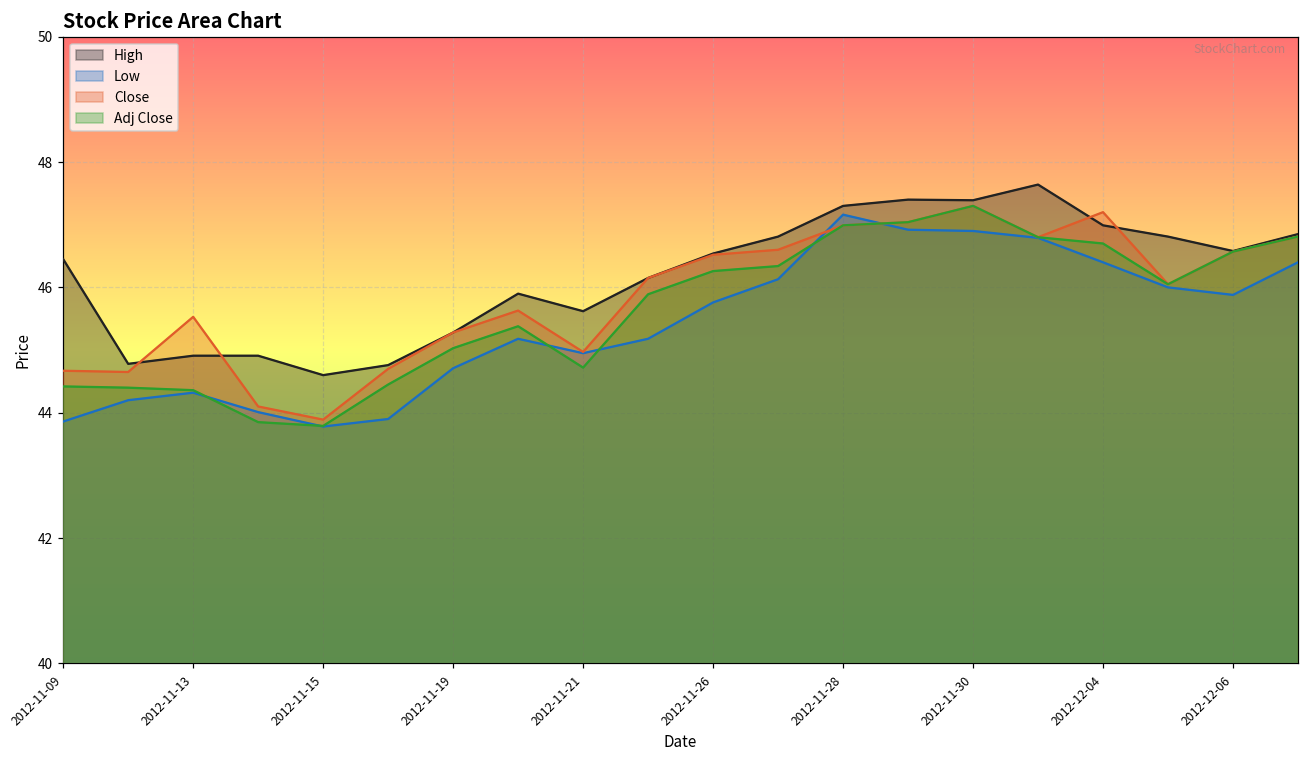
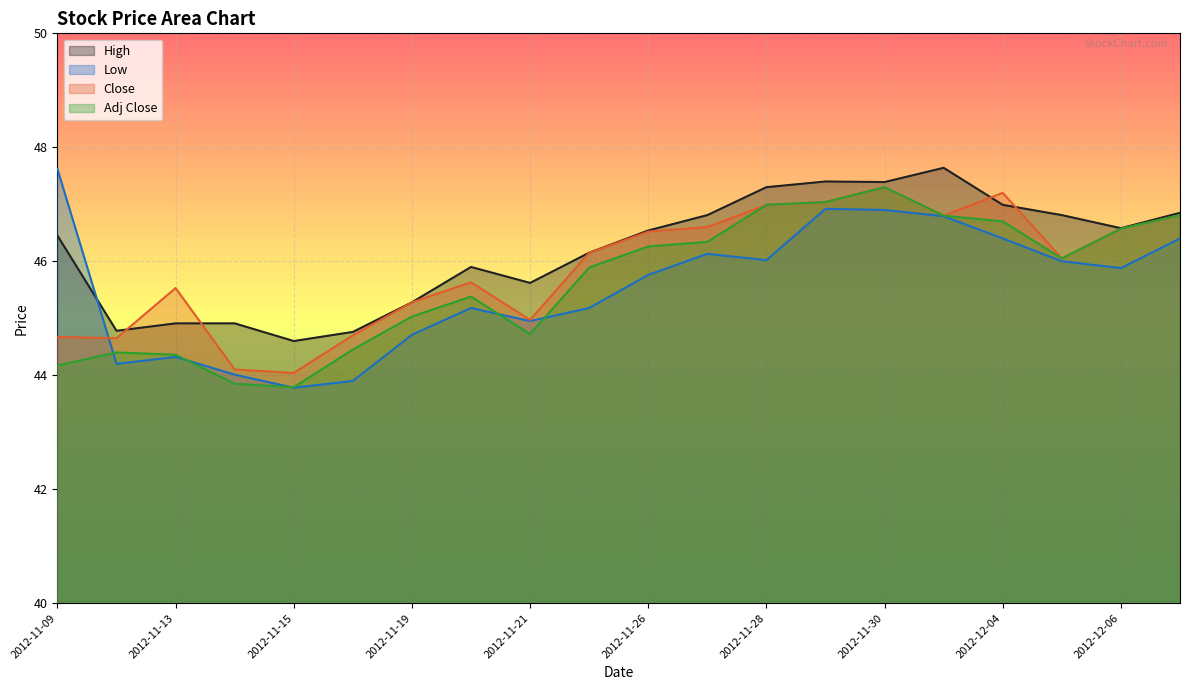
Low, 2012-11-09: 43.9 -> 47.6
Adj Close, 2012-11-09: 44.4 -> 44.2
Close, 2012-11-15: 43.9 -> 44.0
Low, 2012-11-28: 47.2 -> 46.0
